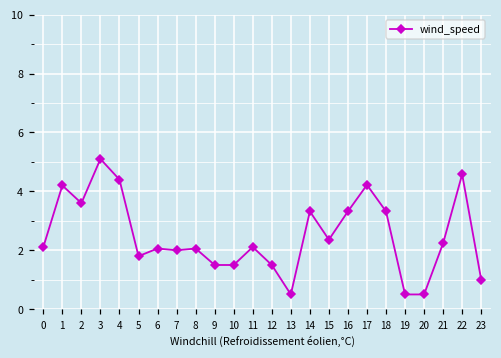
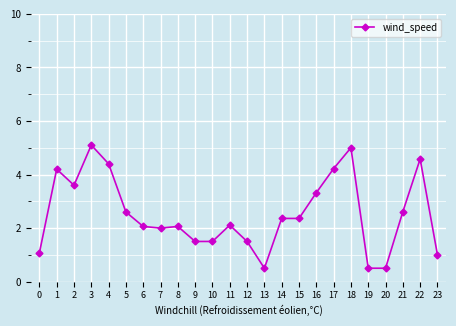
0: 2.1 -> 1.1
5: 1.8 -> 2.6
14: 3.3 -> 2.4
18: 3.3 -> 5.0
21: 2.2 -> 2.6
